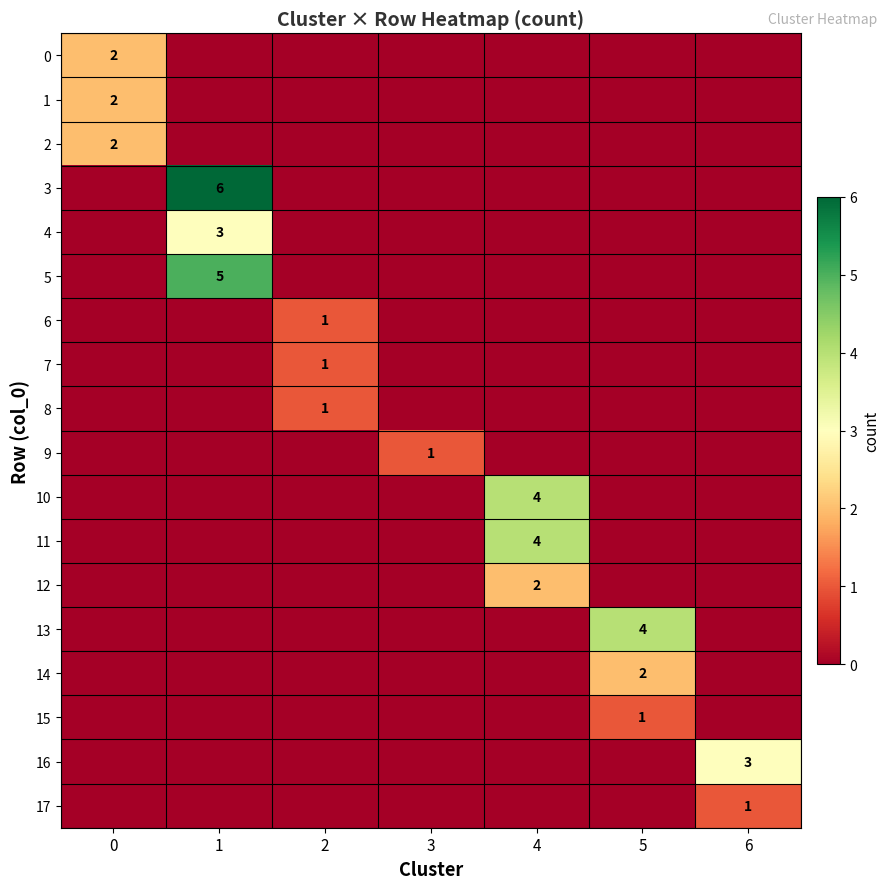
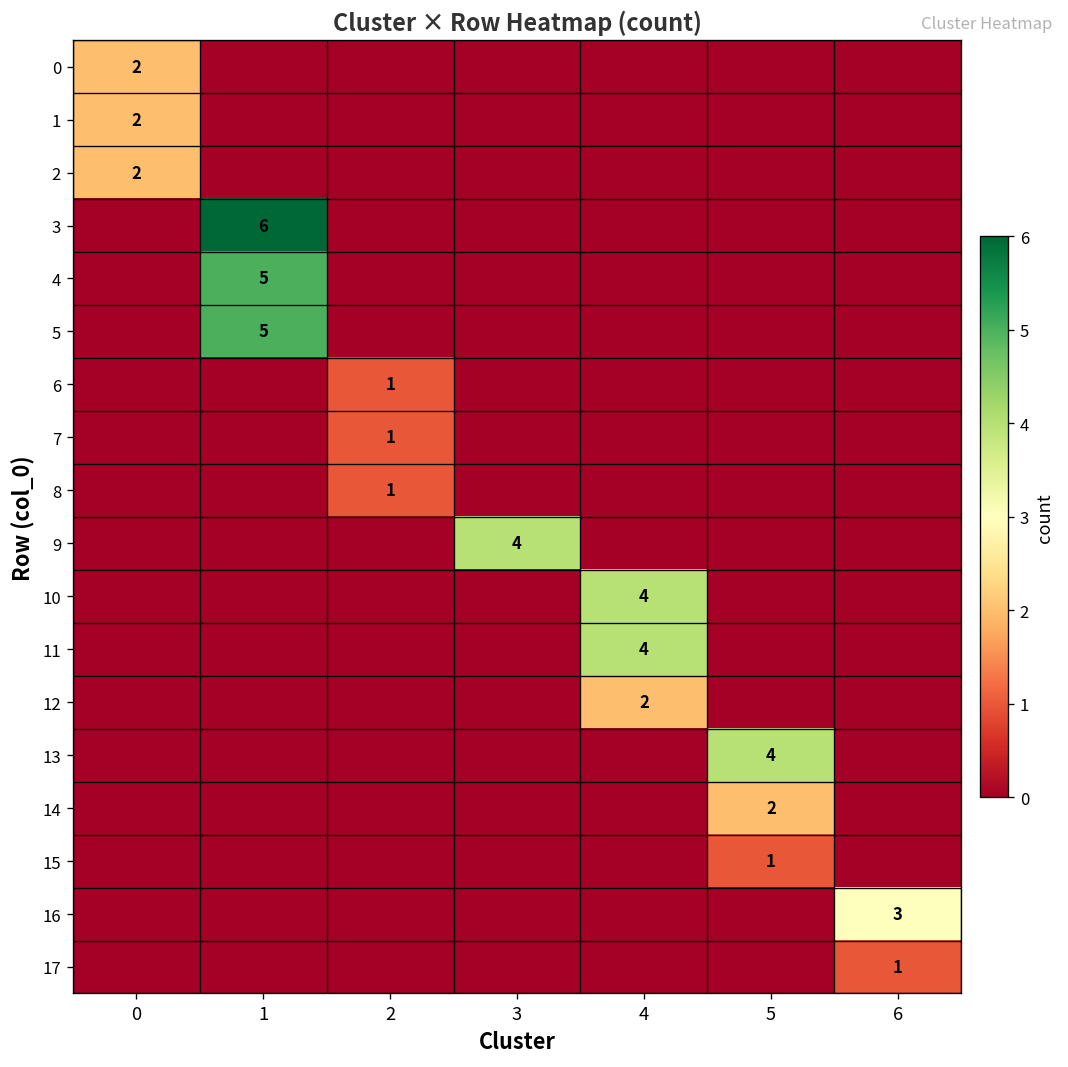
4, 1: 3 -> 5
9, 3: 1 -> 4
